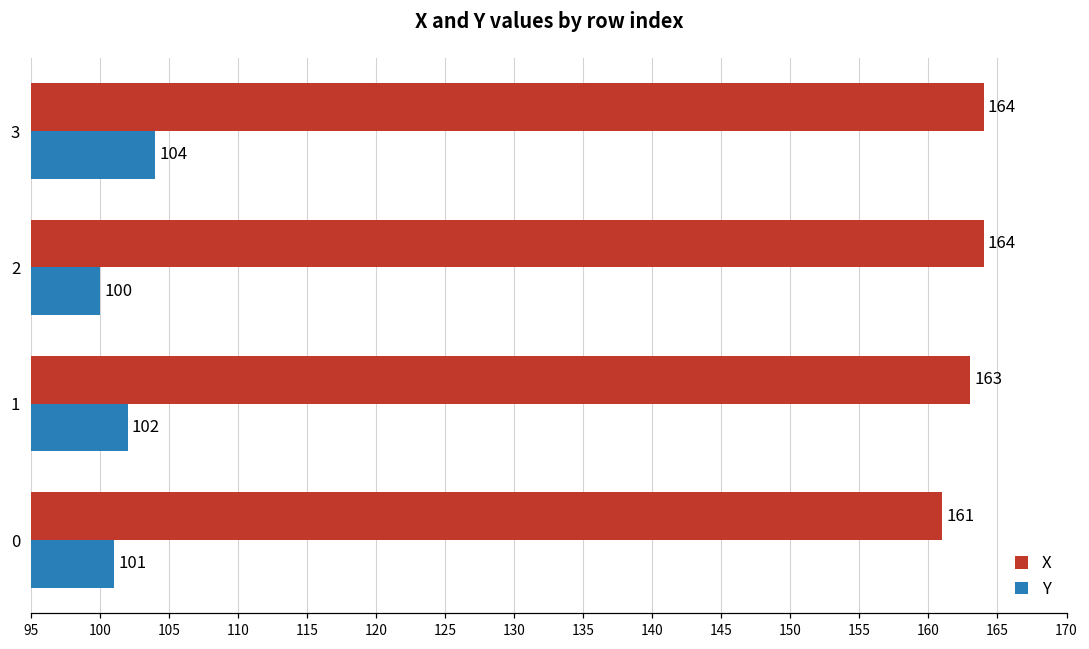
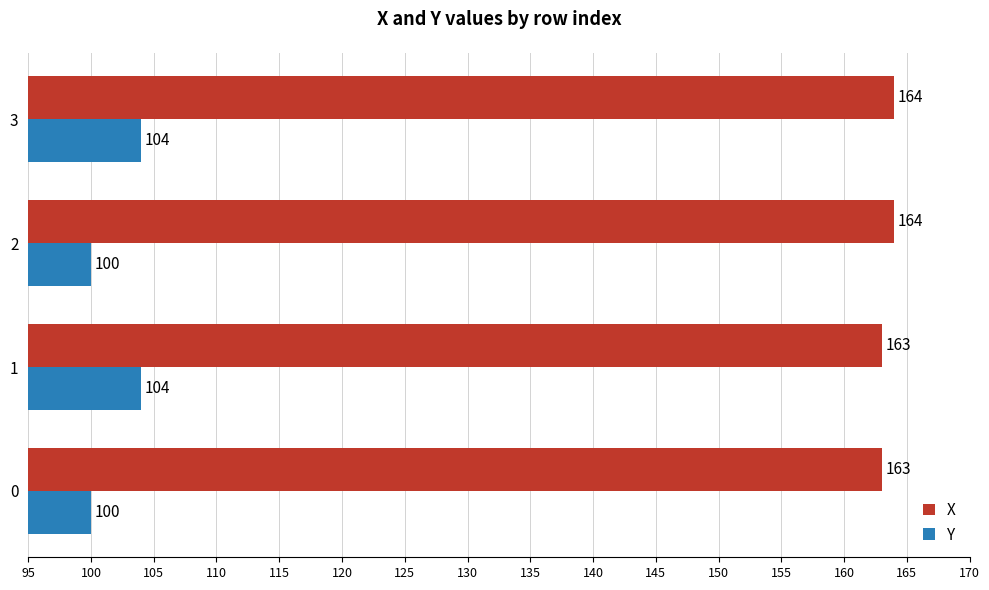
Y, 1: 102 -> 104
X, 0: 161 -> 163
Y, 0: 101 -> 100
